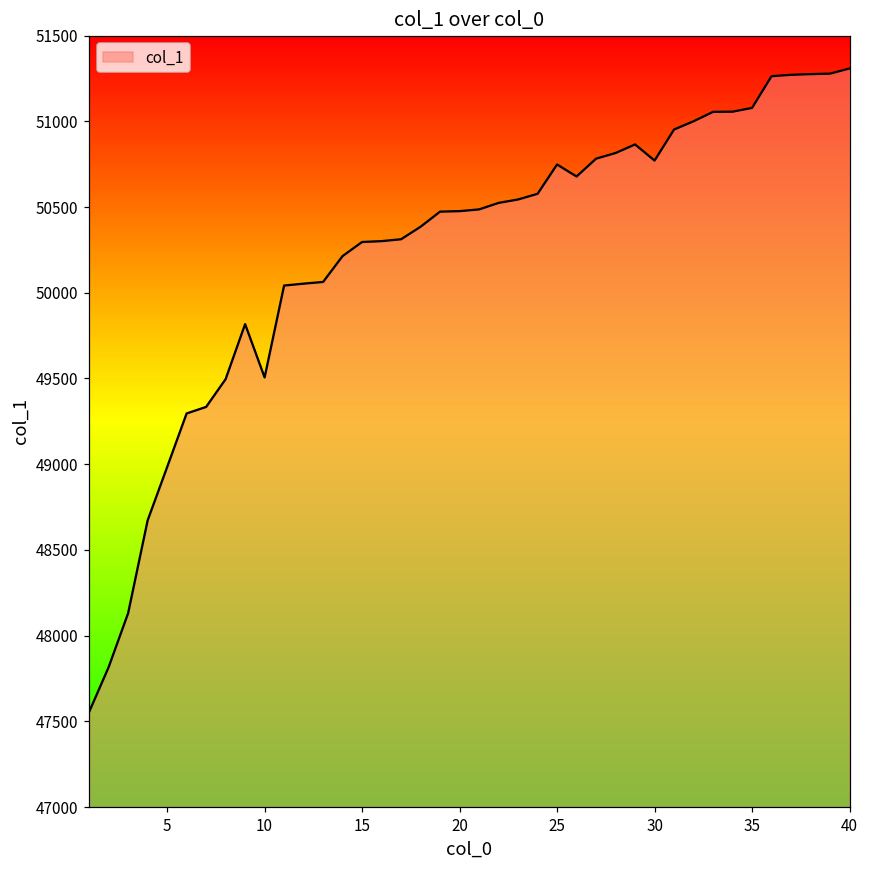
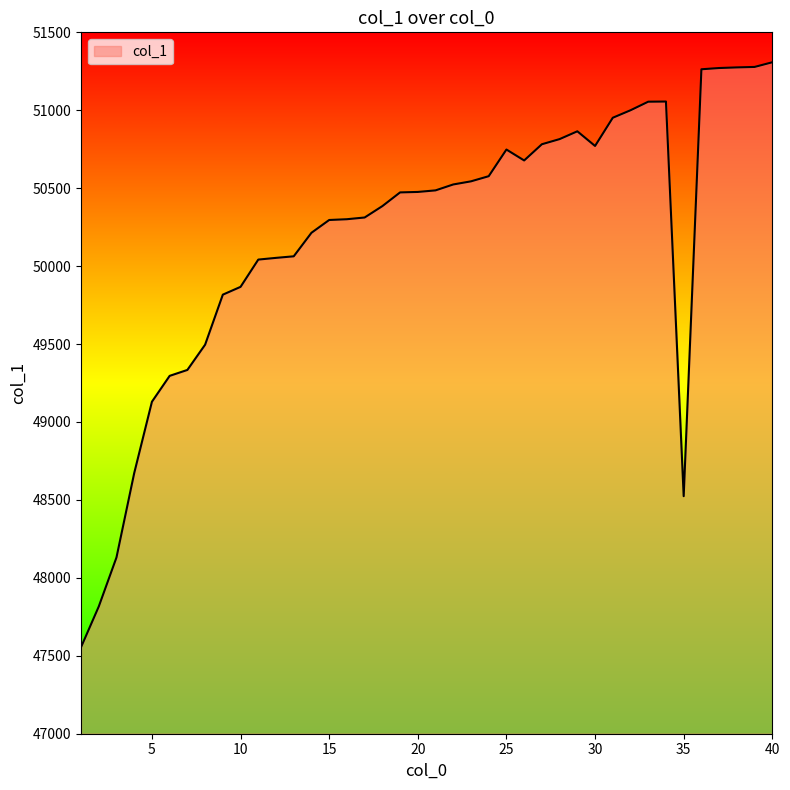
5: 48980 -> 49130
10: 49510 -> 49870
35: 51080 -> 48520
